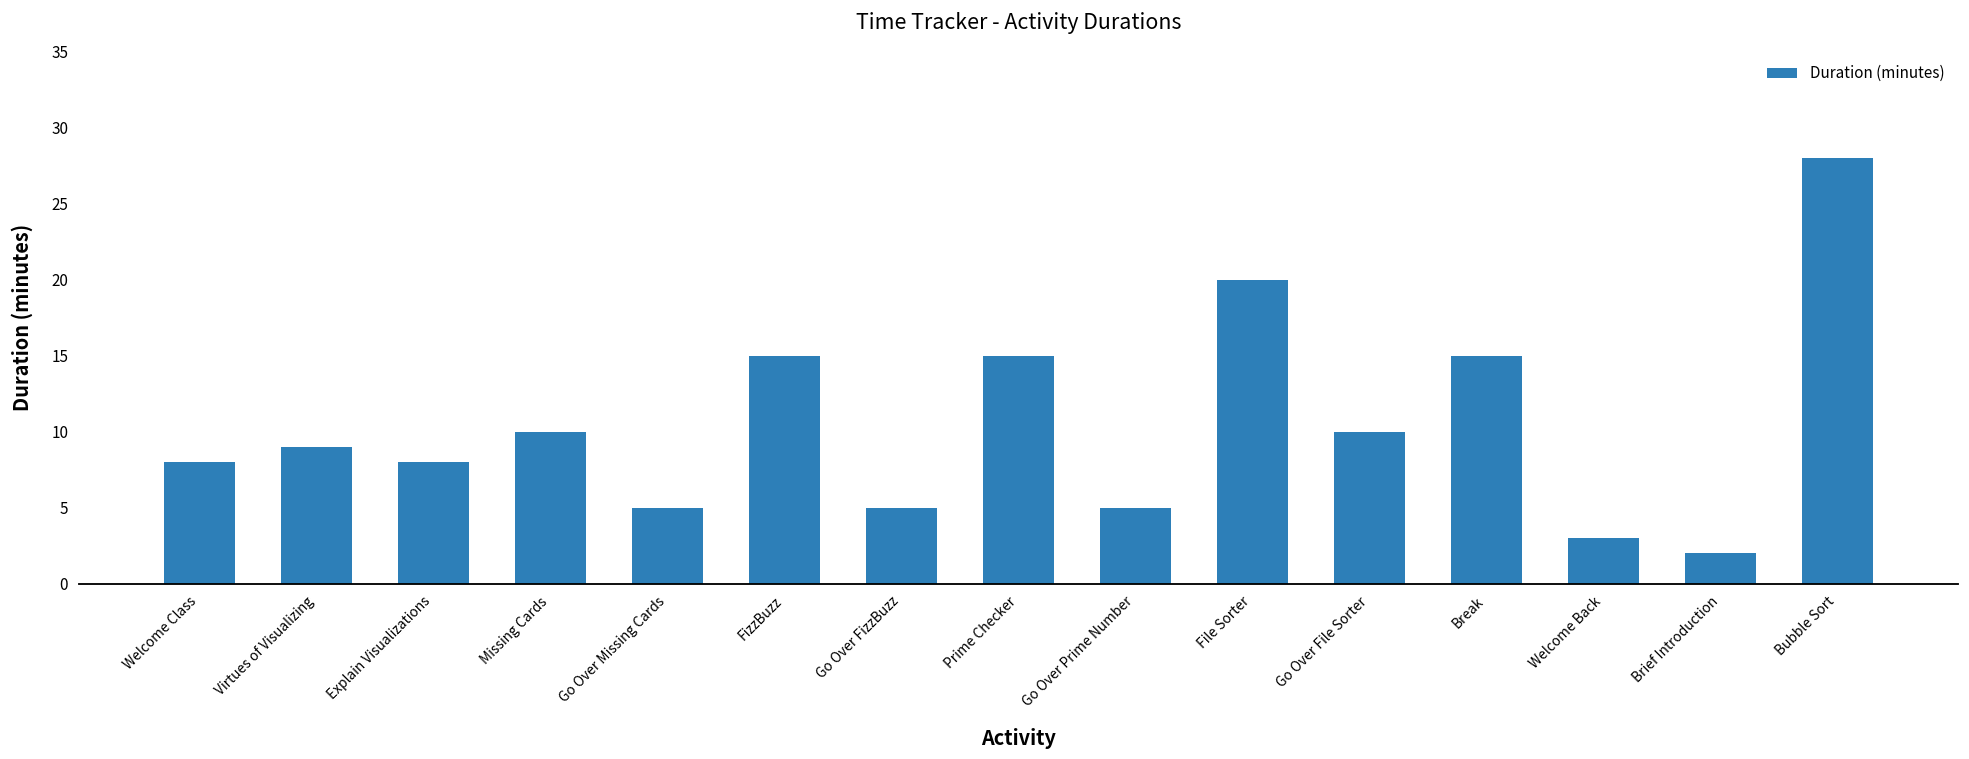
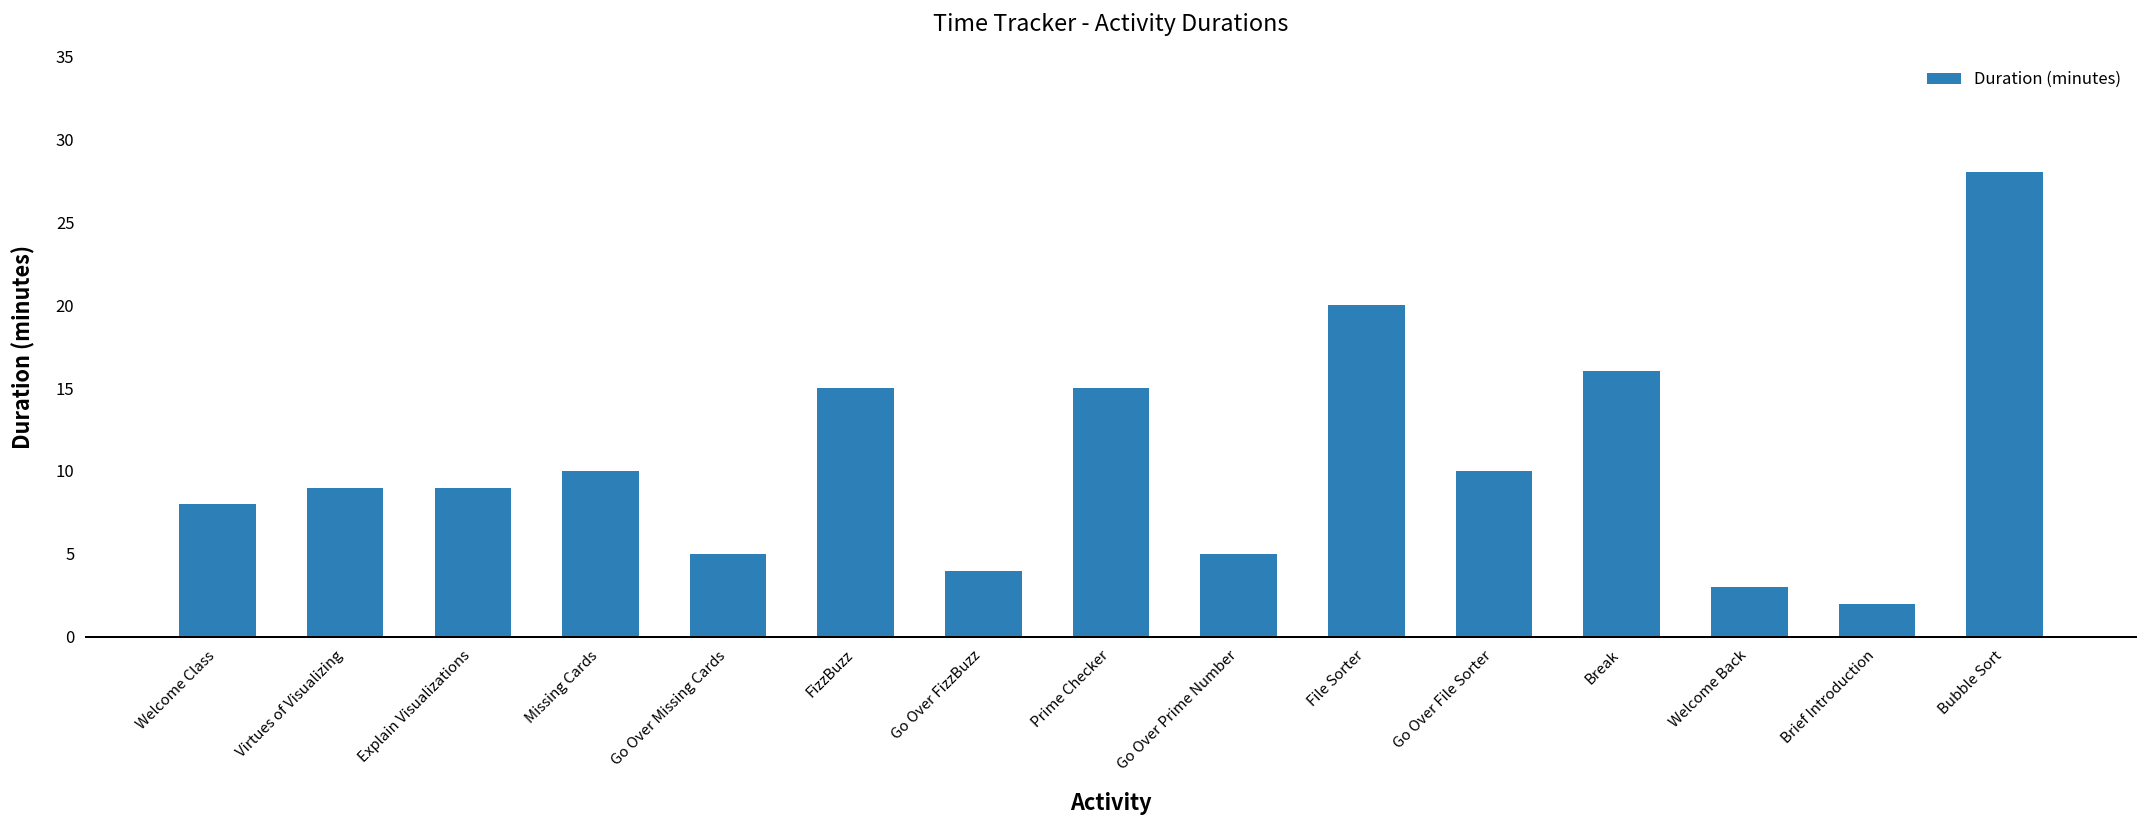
Explain Visualizations: 8 -> 9
Go Over FizzBuzz: 5 -> 4
Break: 15 -> 16
